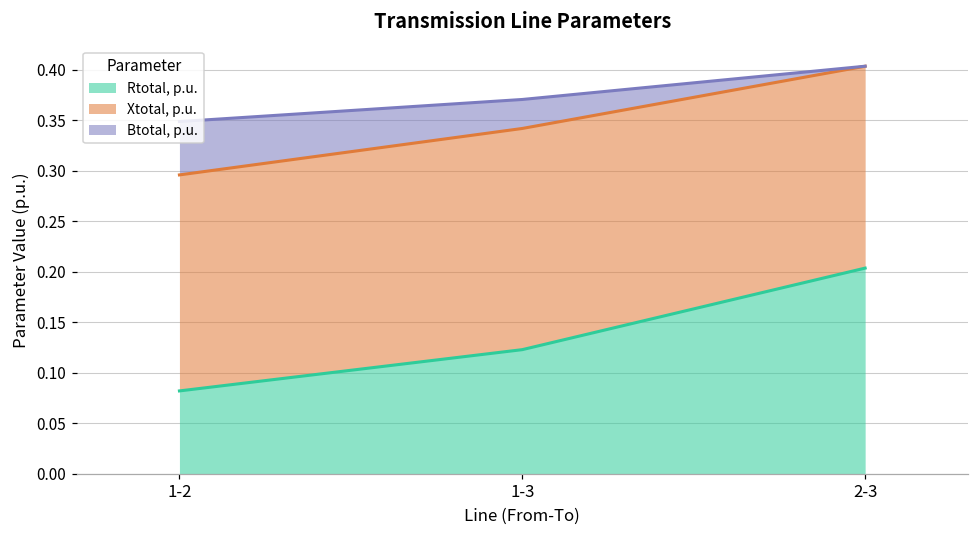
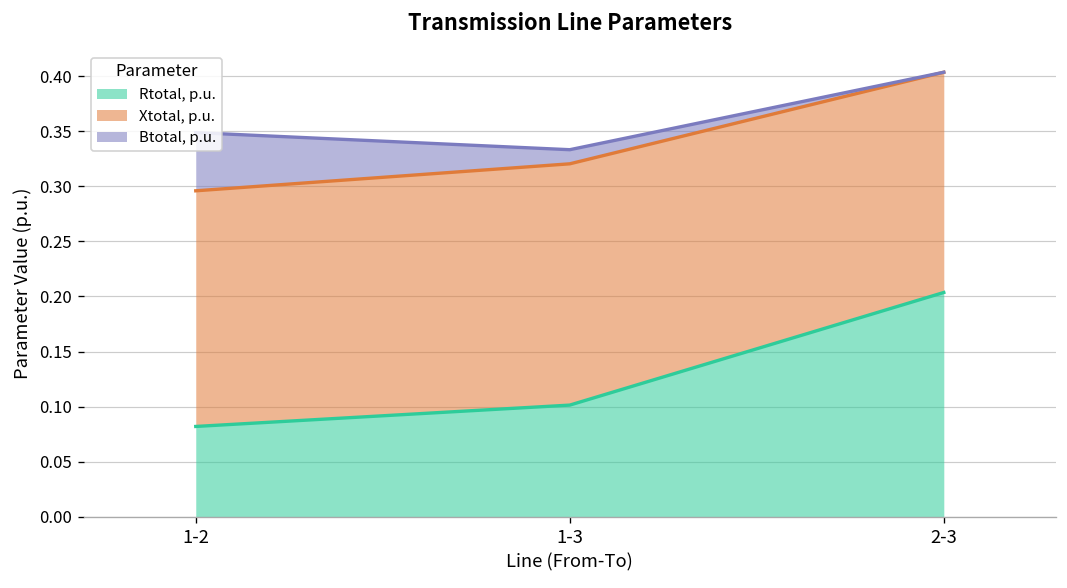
Rtotal, p.u., 1-3: 0.12 -> 0.10
Btotal, p.u., 1-3: 0.03 -> 0.01
